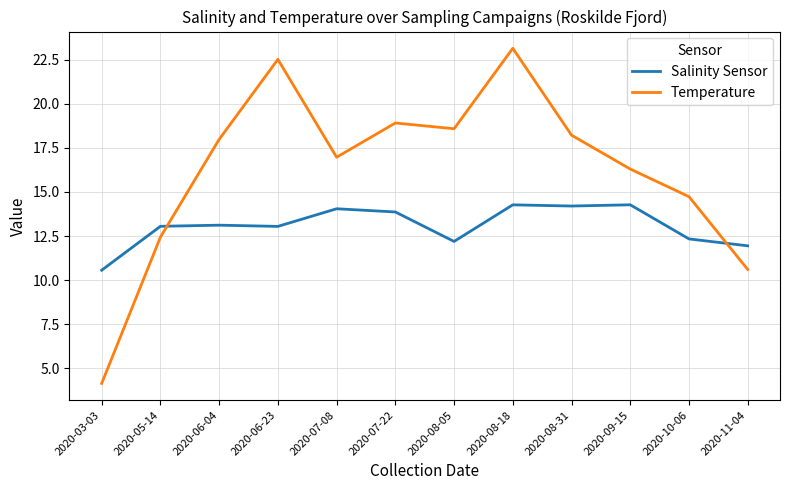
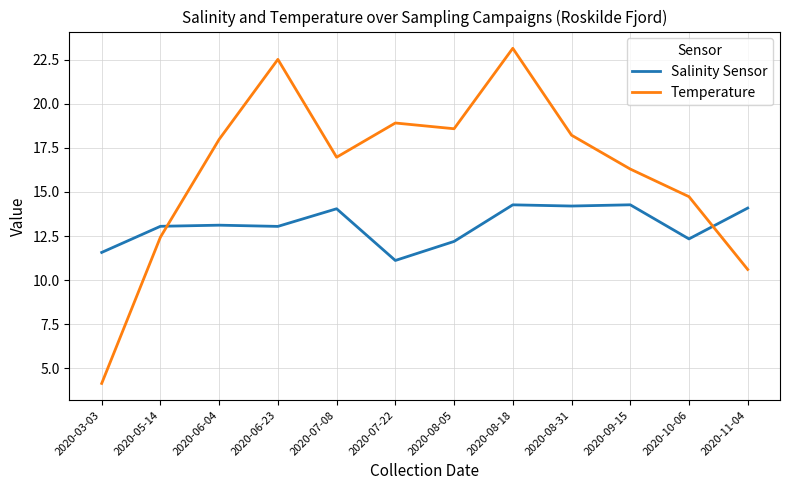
Salinity Sensor, 2020-03-03: 10.6 -> 11.6
Salinity Sensor, 2020-07-22: 13.9 -> 11.1
Salinity Sensor, 2020-11-04: 11.9 -> 14.1
